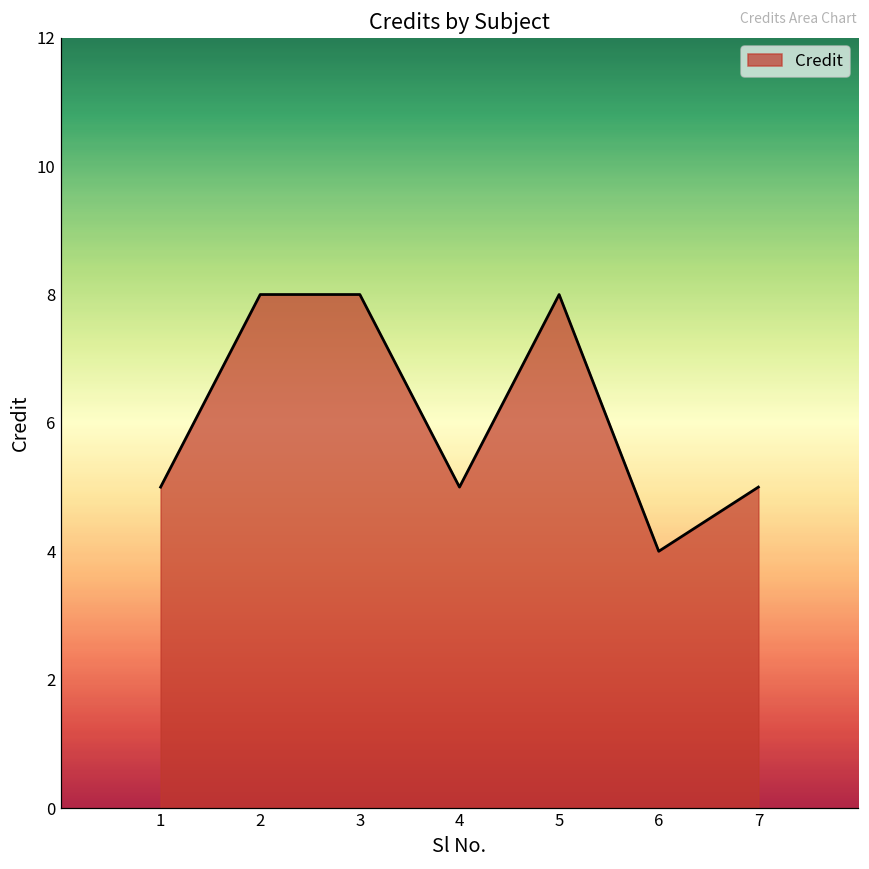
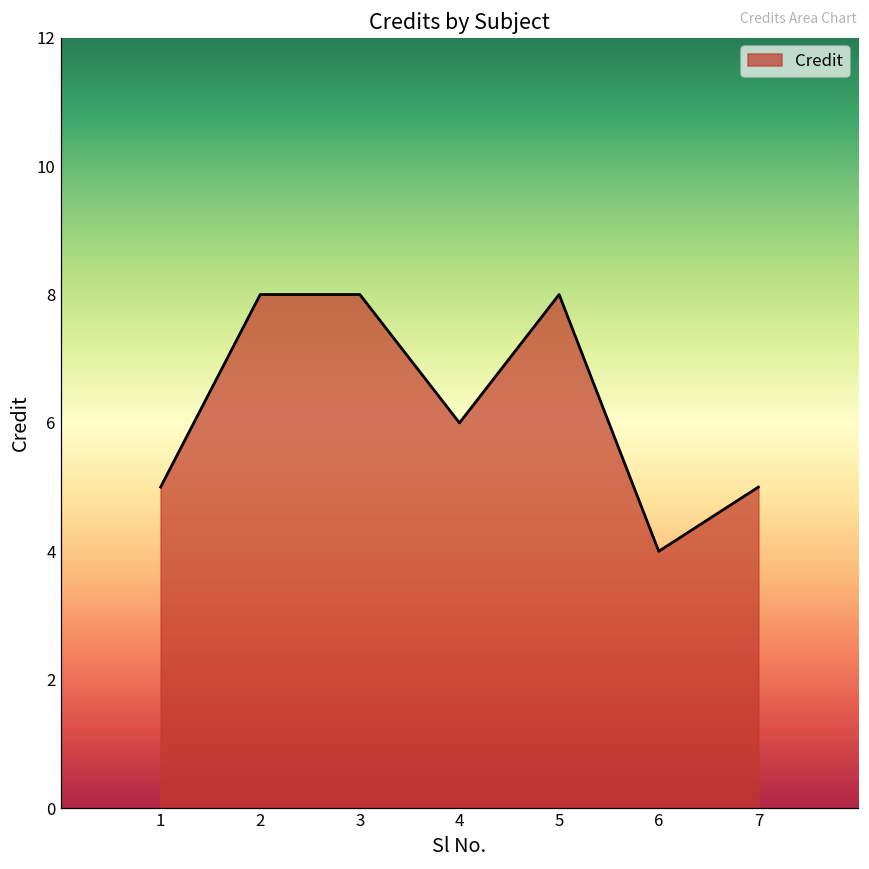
4: 5 -> 6
